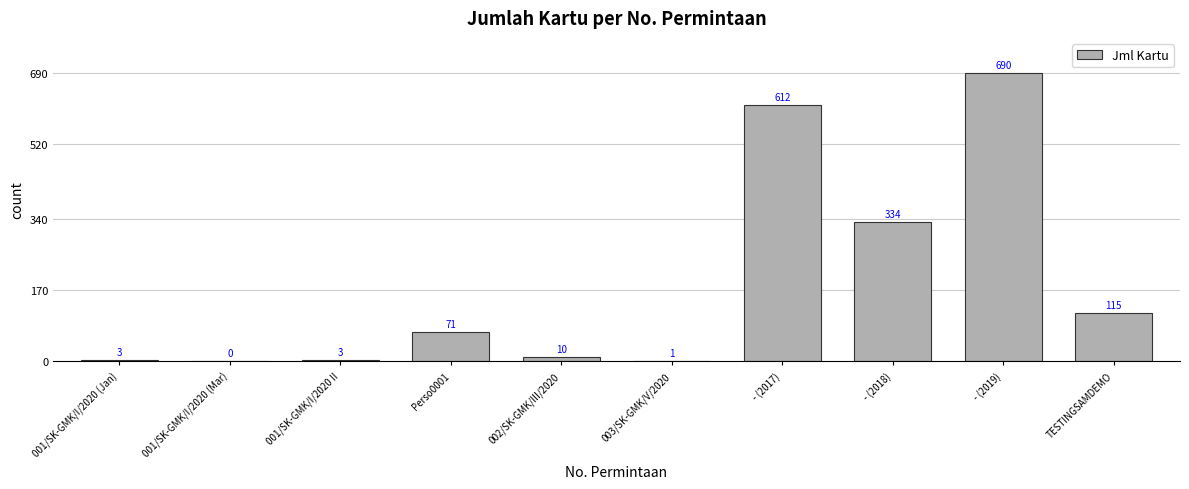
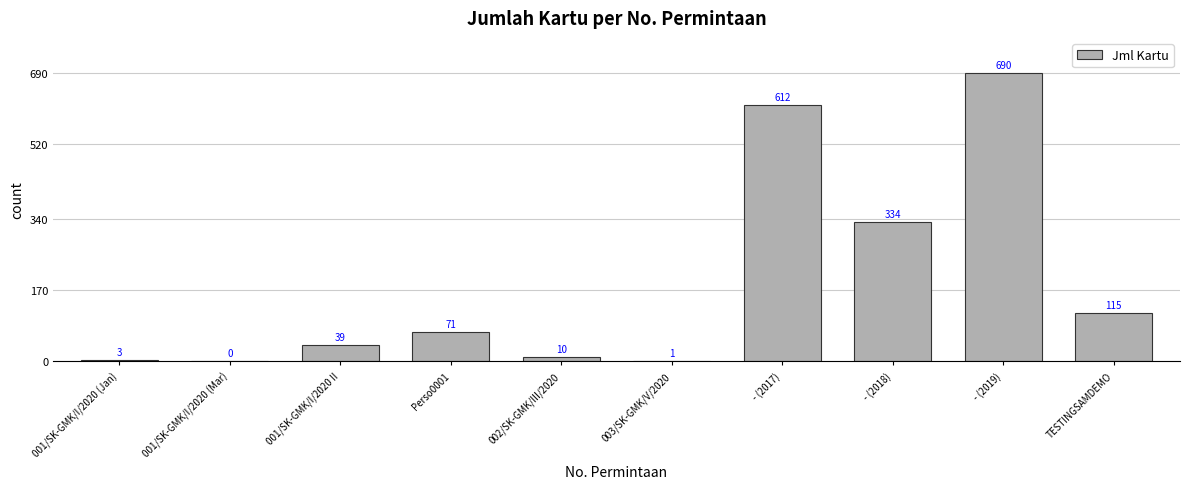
001/SK-GMK/I/2020 II: 3 -> 39
